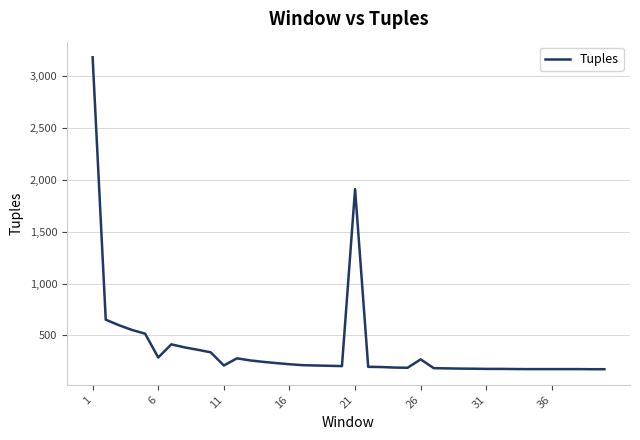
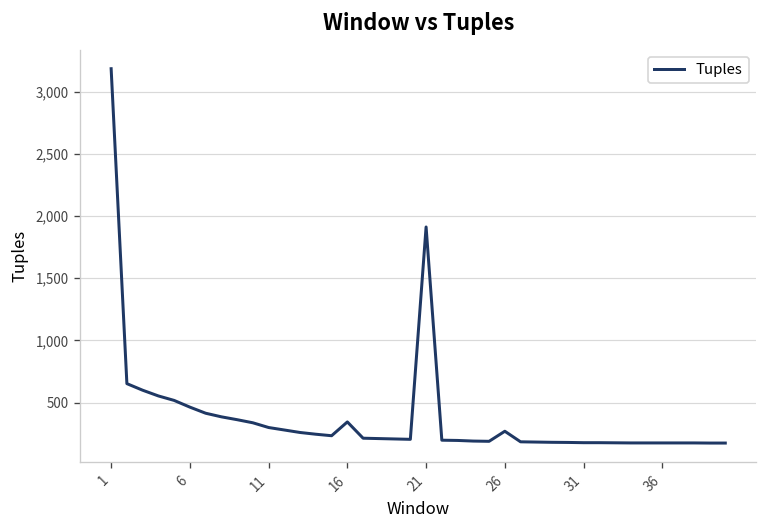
6: 290 -> 460
11: 210 -> 300
16: 220 -> 340
